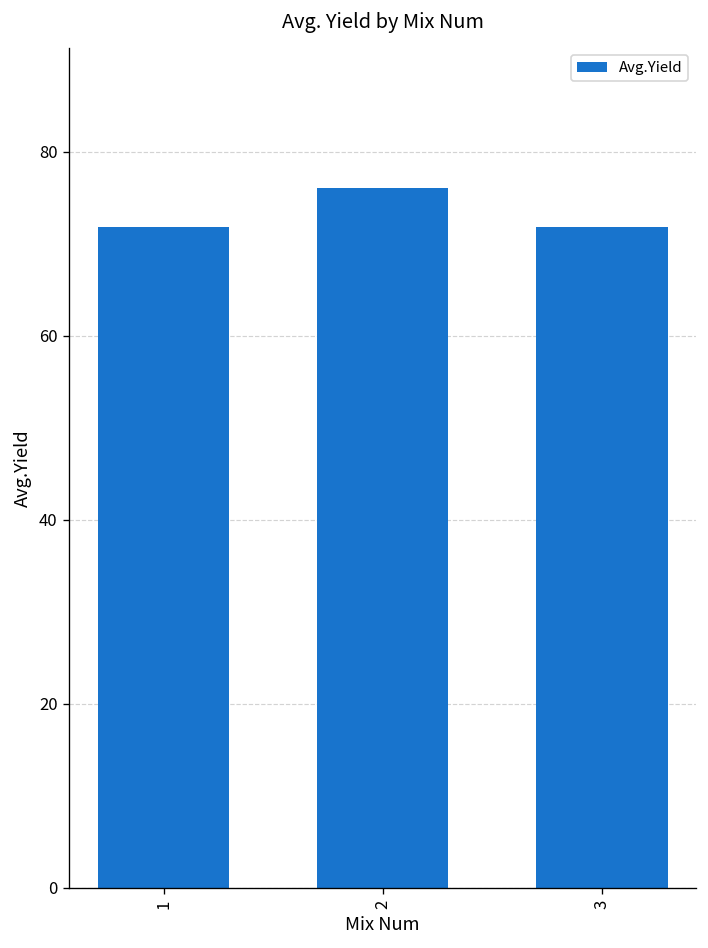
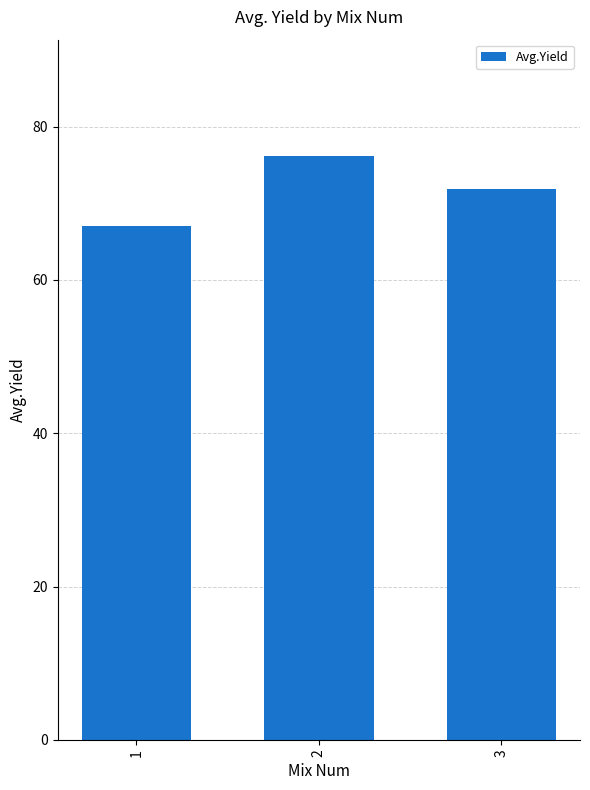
1: 72 -> 67
